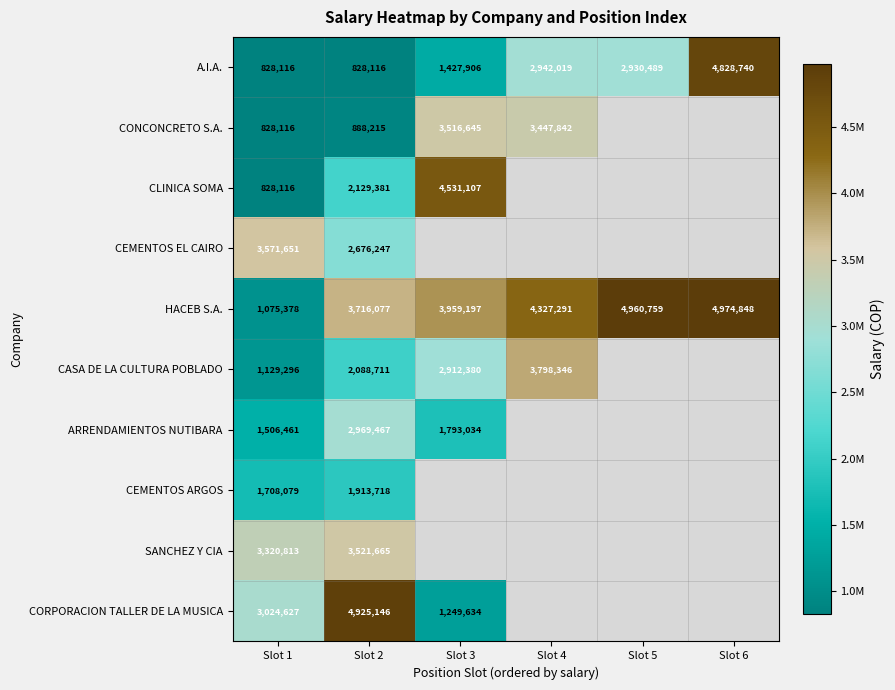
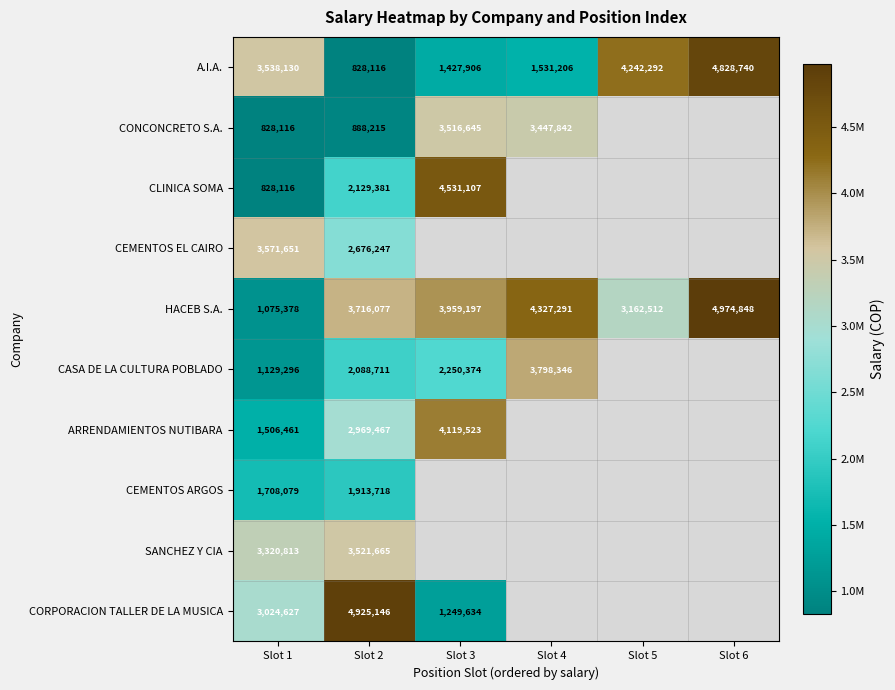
A.I.A., Slot 1: 828,116 -> 3,538,130
A.I.A., Slot 4: 2,942,019 -> 1,531,206
A.I.A., Slot 5: 2,930,489 -> 4,242,292
HACEB S.A., Slot 5: 4,960,759 -> 3,162,512
CASA DE LA CULTURA POBLADO, Slot 3: 2,912,380 -> 2,250,374
ARRENDAMIENTOS NUTIBARA, Slot 3: 1,793,034 -> 4,119,523
